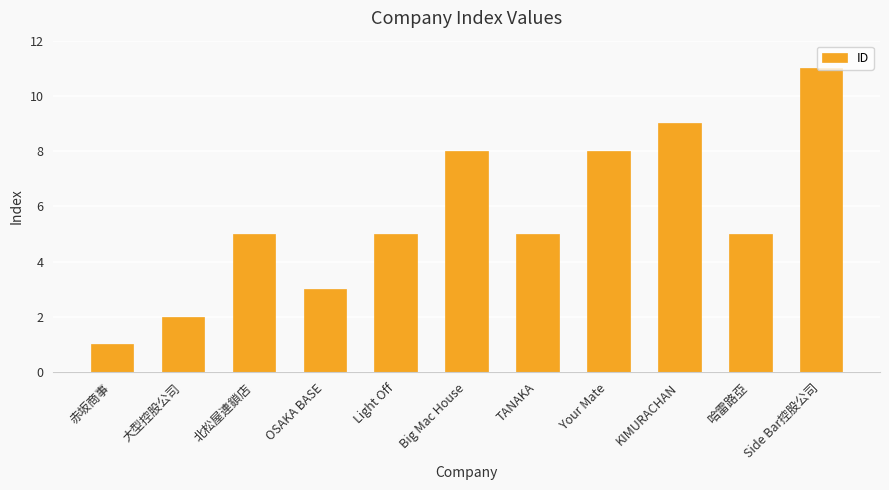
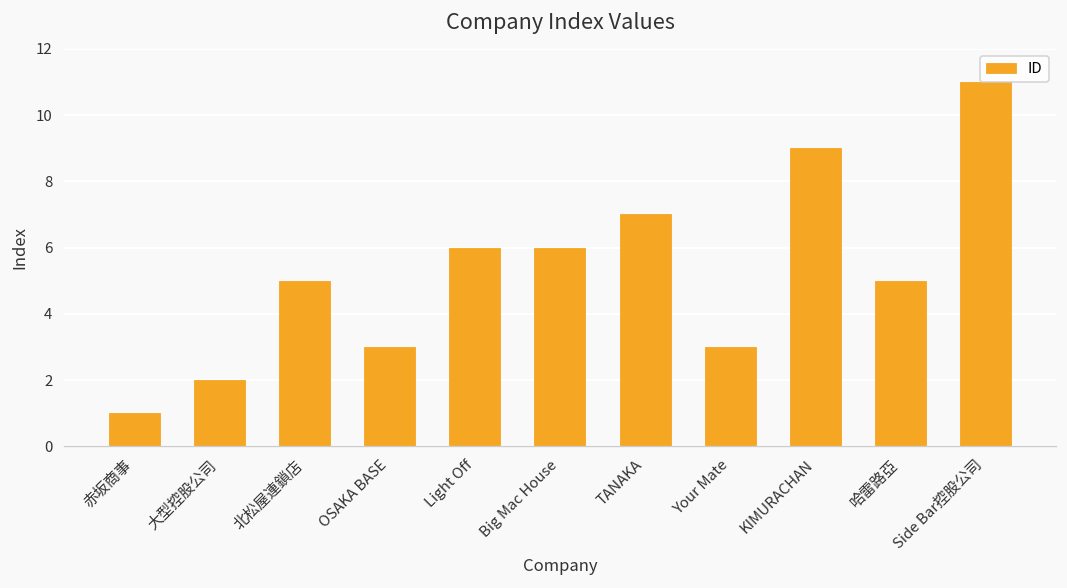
Light Off: 5 -> 6
Big Mac House: 8 -> 6
TANAKA: 5 -> 7
Your Mate: 8 -> 3
